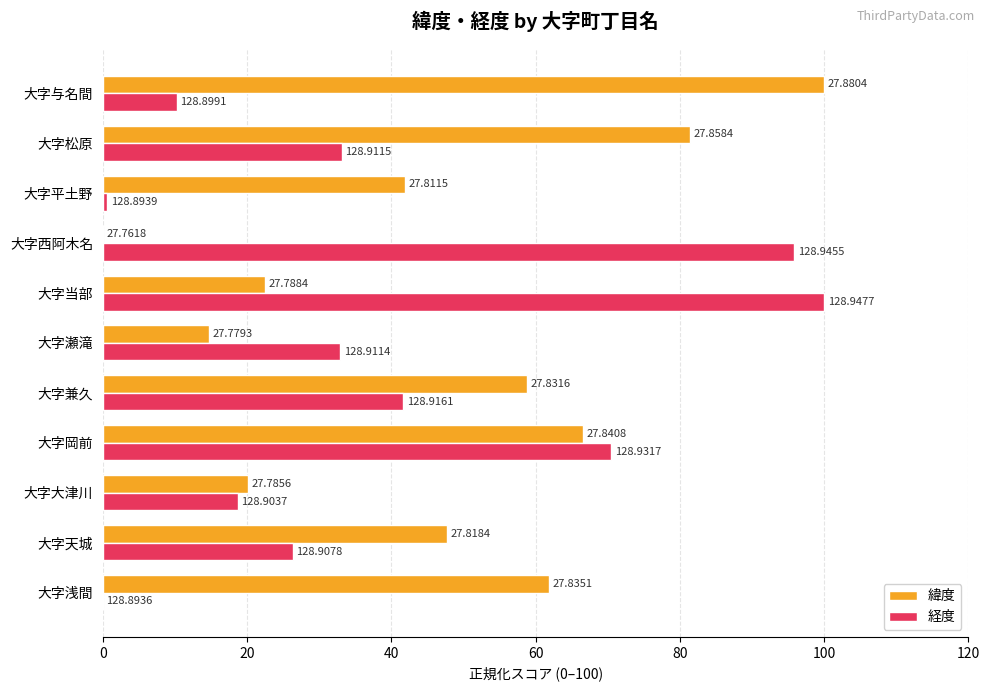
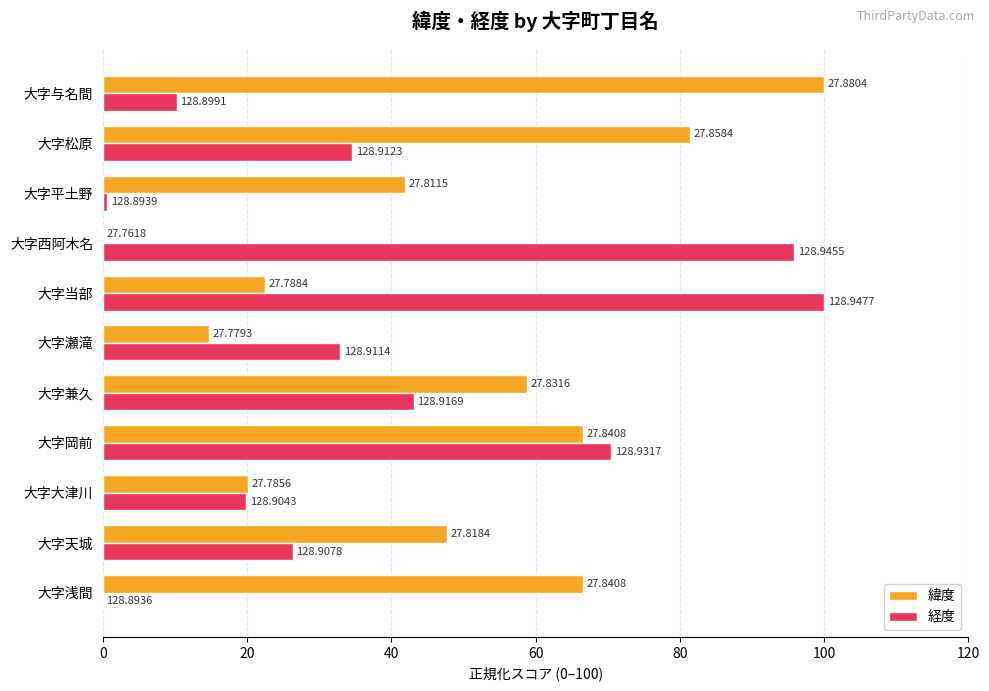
経度, 大字松原: 128.9115 -> 128.9123
経度, 大字兼久: 128.9161 -> 128.9169
経度, 大字大津川: 128.9037 -> 128.9043
緯度, 大字浅間: 27.8351 -> 27.8408
